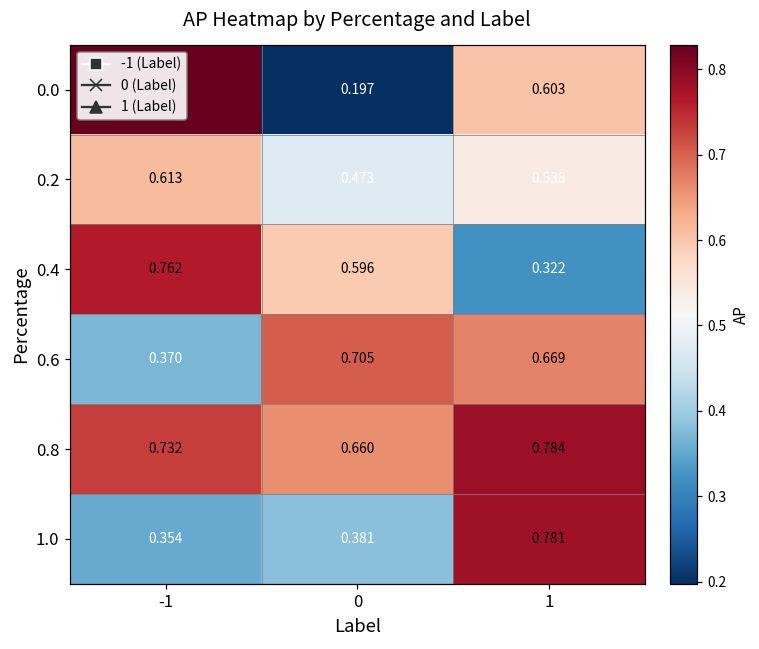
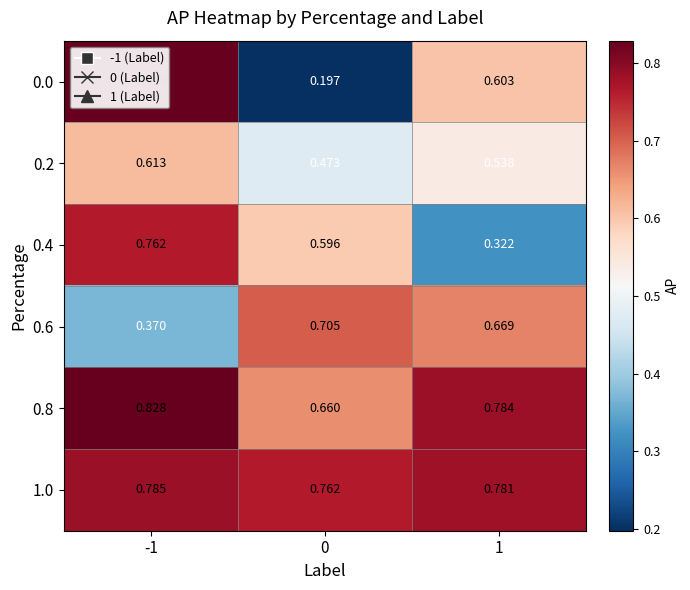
0.8, -1: 0.732 -> 0.828
1.0, -1: 0.354 -> 0.785
1.0, 0: 0.381 -> 0.762
